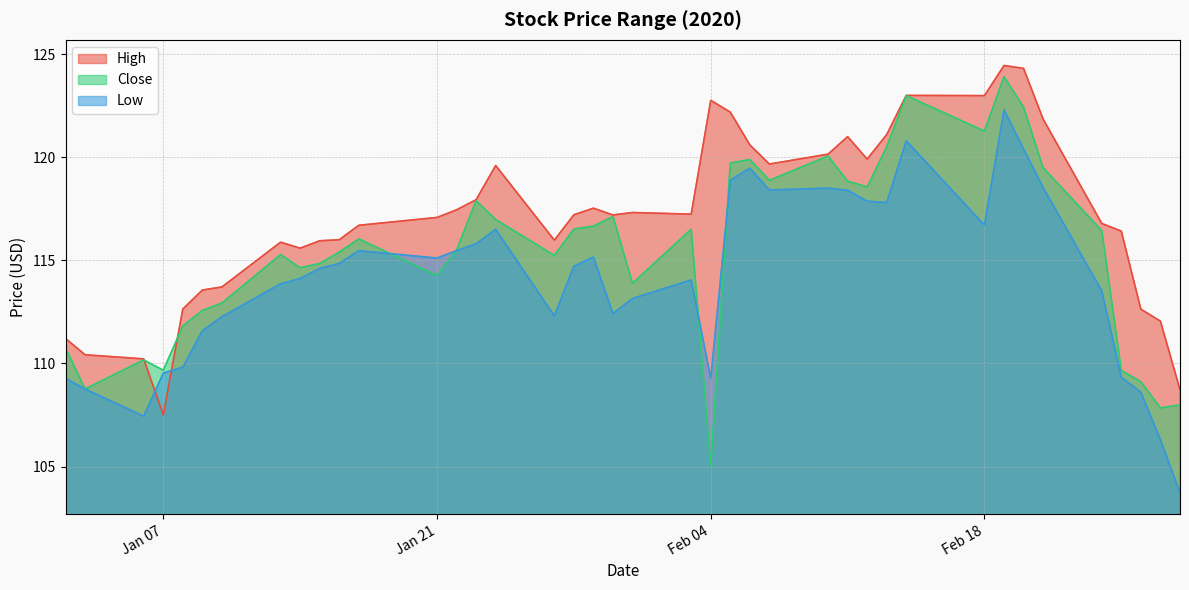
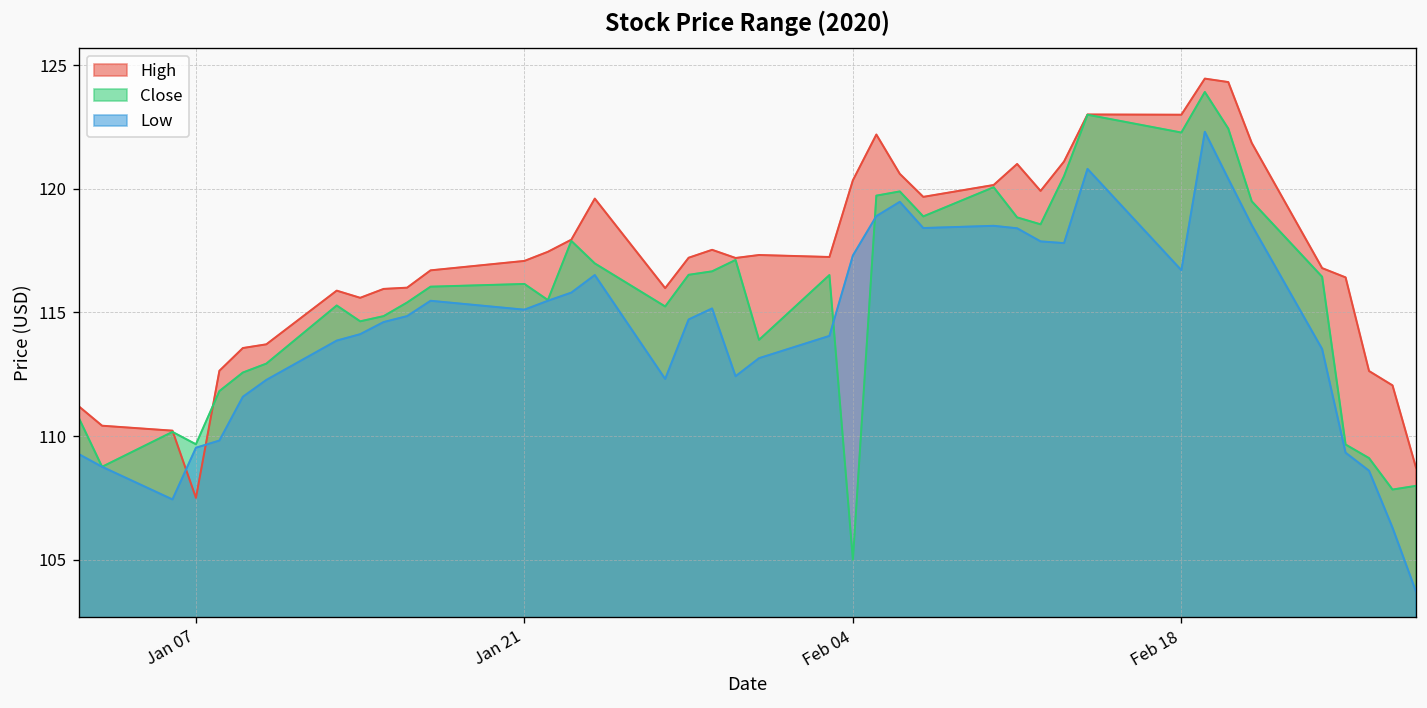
Close, Jan 21: 114.3 -> 116.2
High, Feb 04: 122.8 -> 120.3
Low, Feb 04: 109.3 -> 117.3
Close, Feb 18: 121.3 -> 122.3
